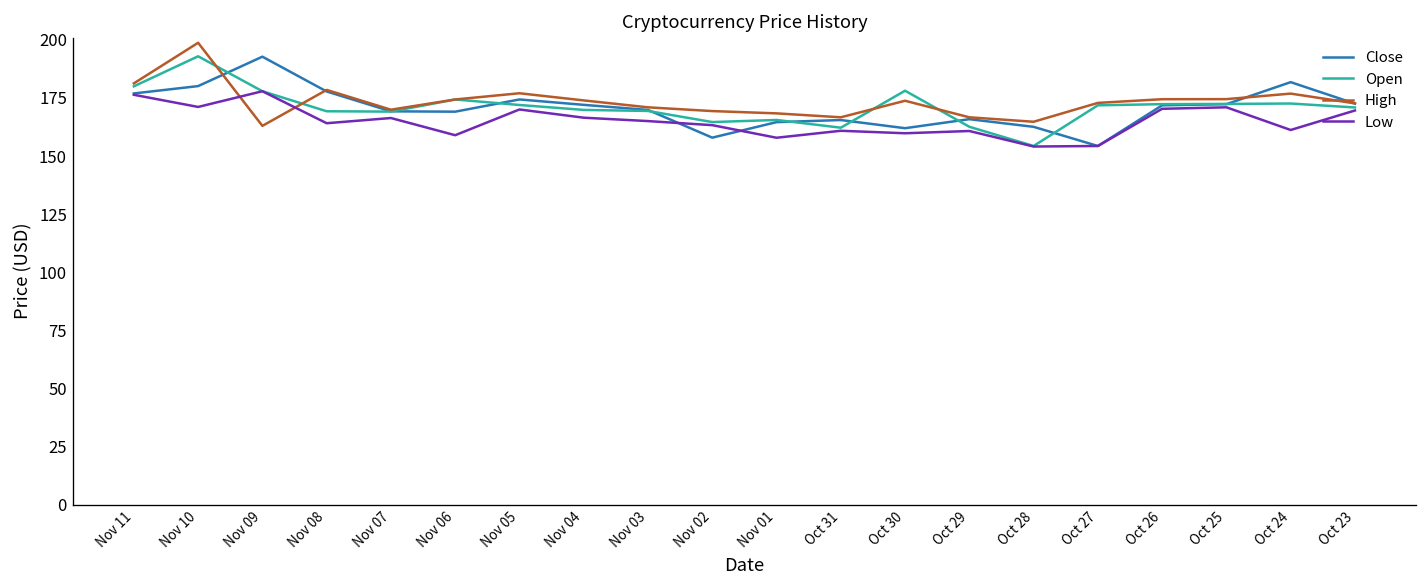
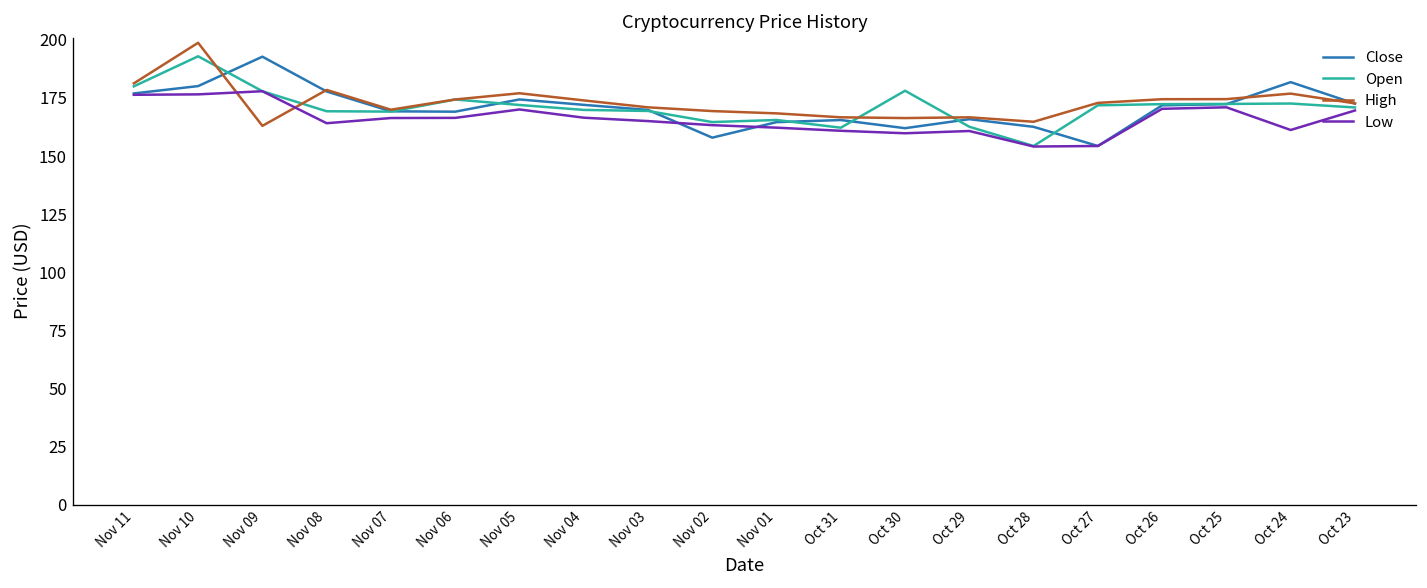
Low, Nov 10: 171 -> 177
Low, Nov 06: 159 -> 166
Low, Nov 01: 158 -> 162
High, Oct 30: 174 -> 166
